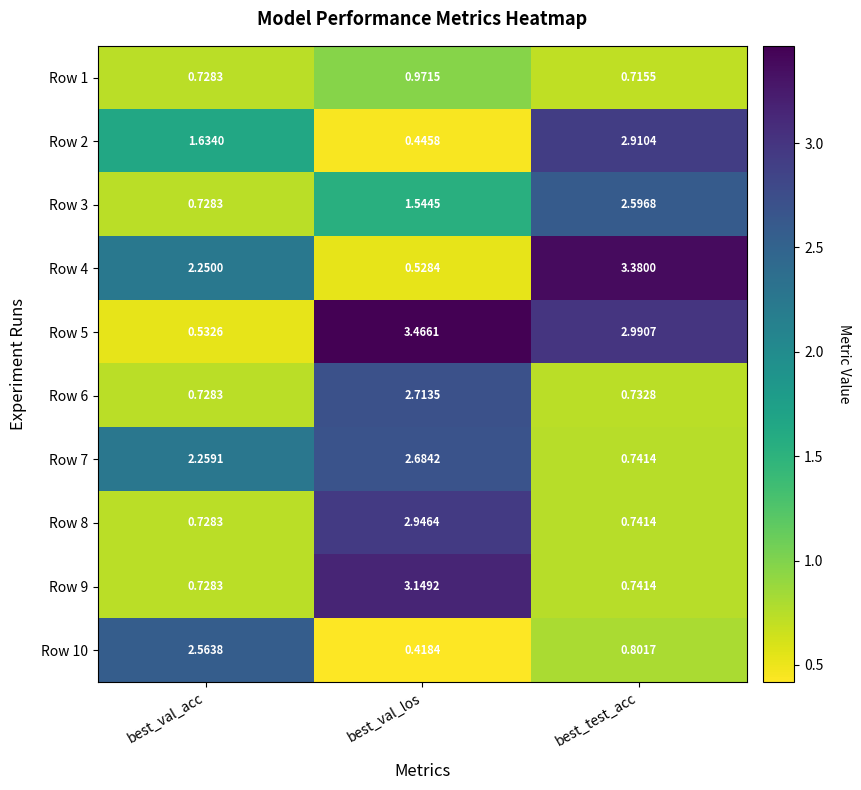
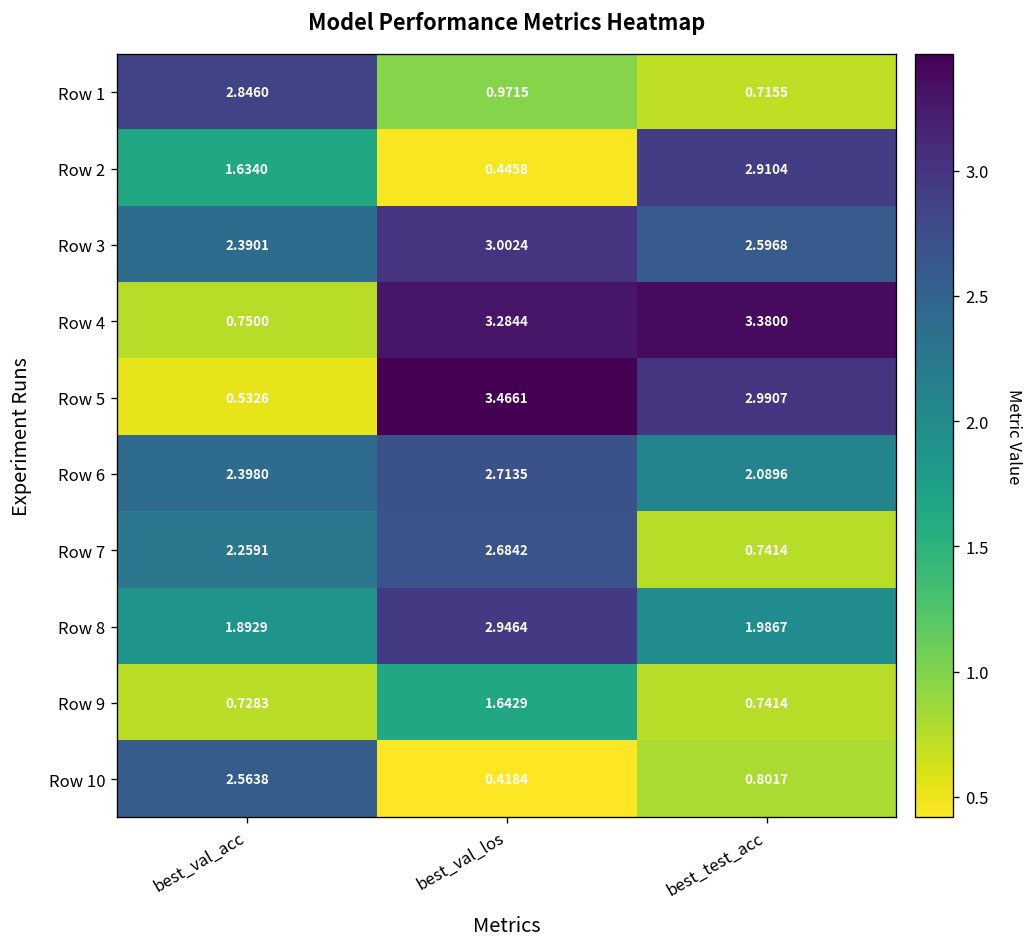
Row 1, best_val_acc: 0.7283 -> 2.8460
Row 3, best_val_acc: 0.7283 -> 2.3901
Row 3, best_val_los: 1.5445 -> 3.0024
Row 4, best_val_acc: 2.2500 -> 0.7500
Row 4, best_val_los: 0.5284 -> 3.2844
Row 6, best_val_acc: 0.7283 -> 2.3980
Row 6, best_test_acc: 0.7328 -> 2.0896
Row 8, best_val_acc: 0.7283 -> 1.8929
Row 8, best_test_acc: 0.7414 -> 1.9867
Row 9, best_val_los: 3.1492 -> 1.6429
